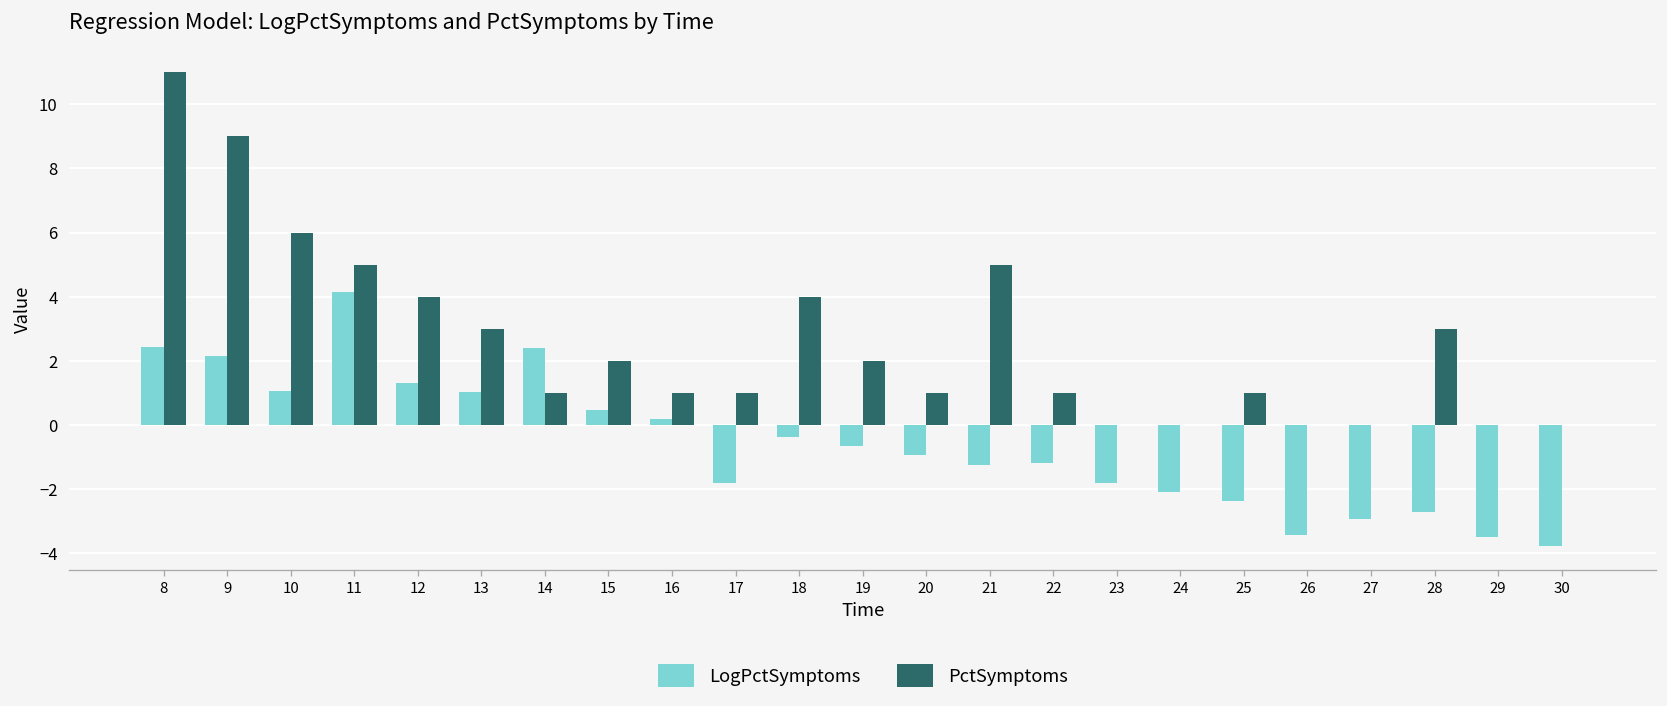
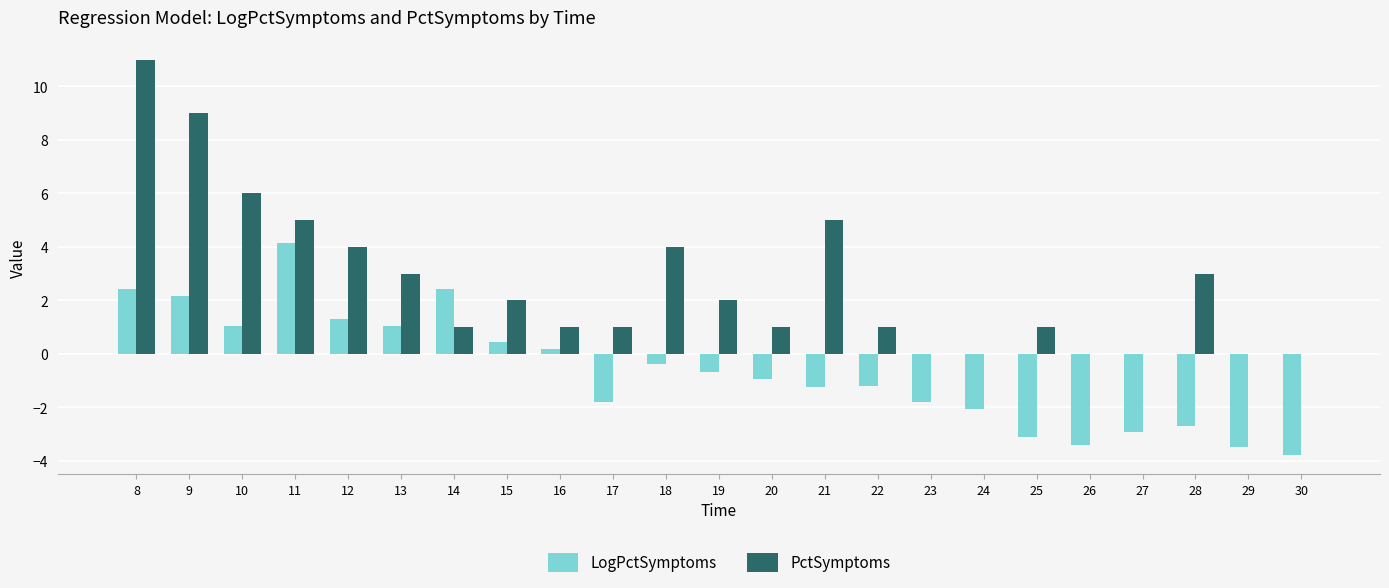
LogPctSymptoms, 25: -2.4 -> -3.1
